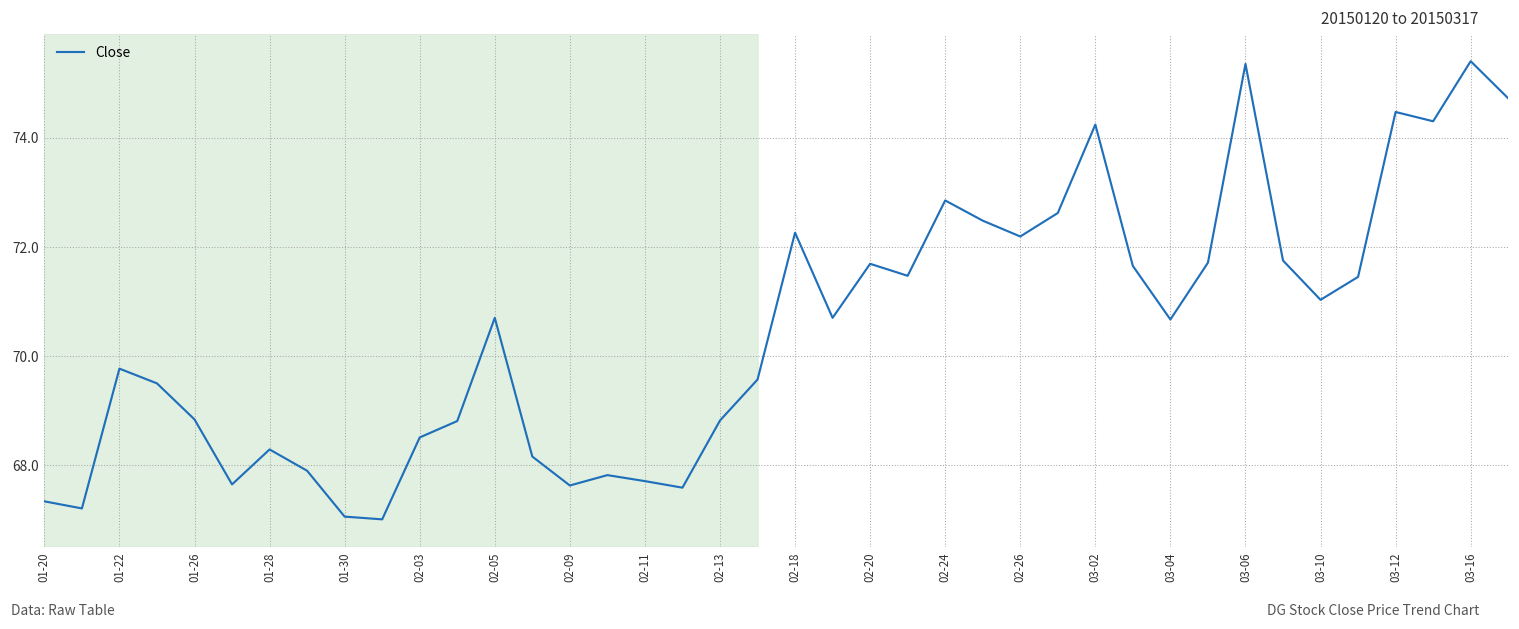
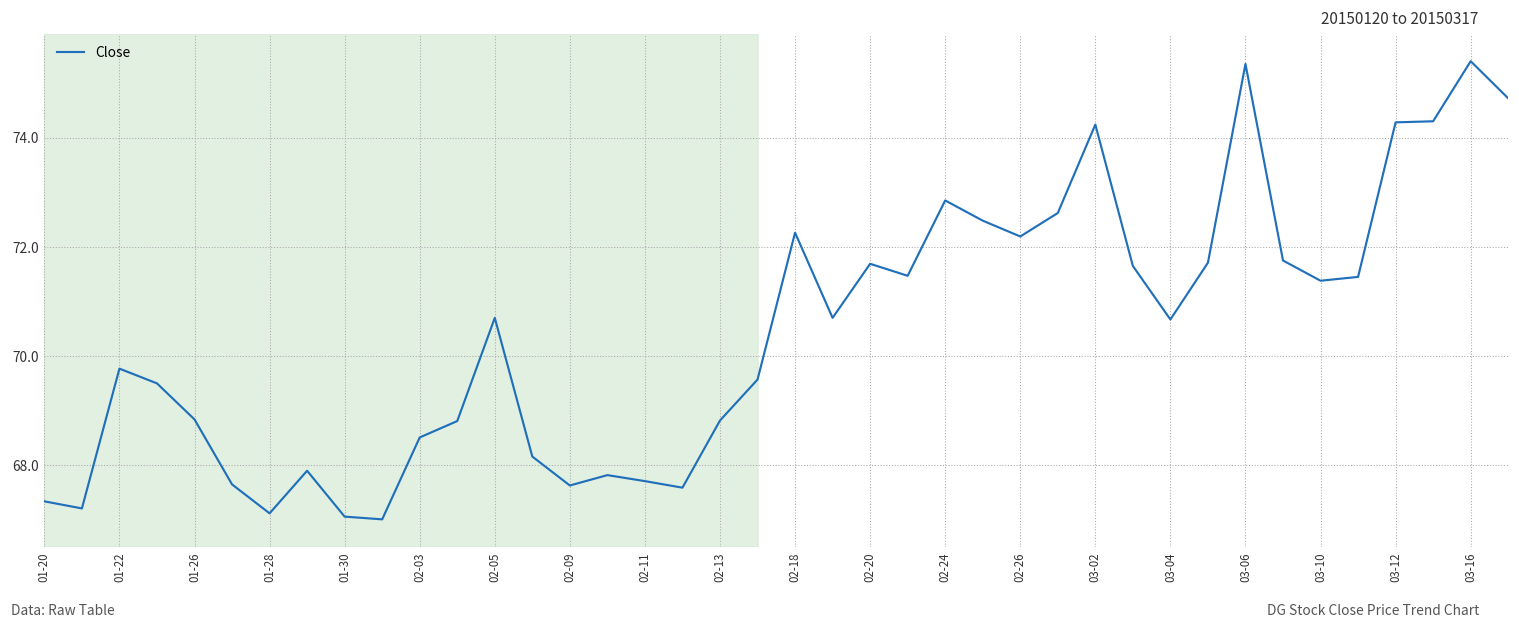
01-28: 68.3 -> 67.1
03-10: 71.0 -> 71.4
03-12: 74.5 -> 74.3
